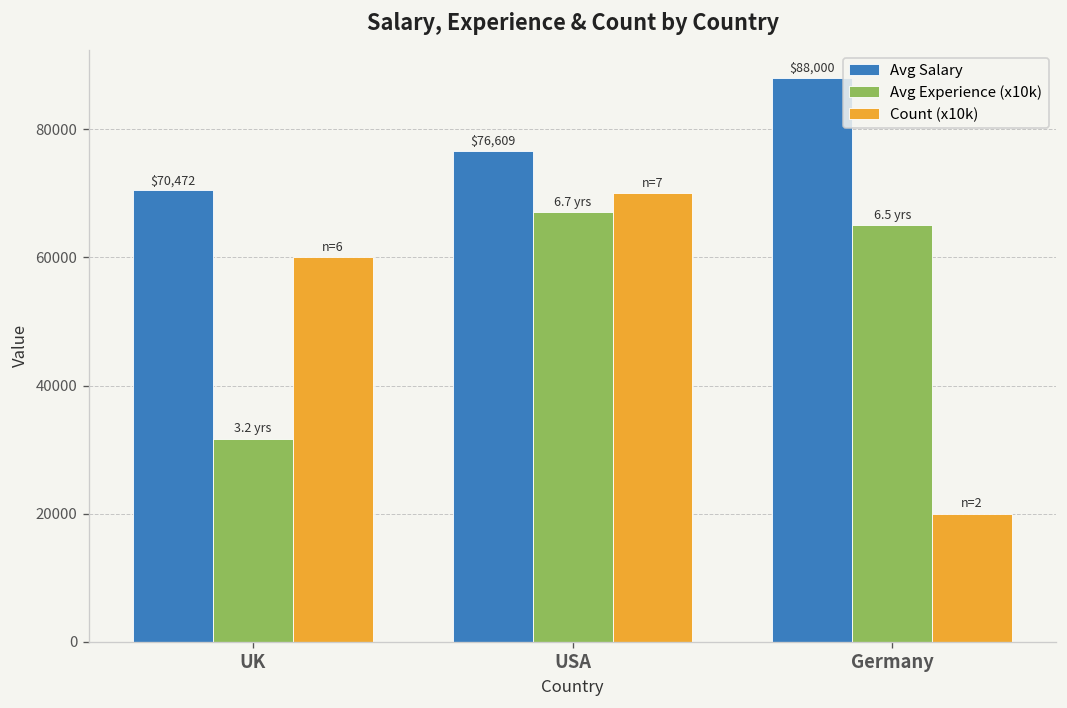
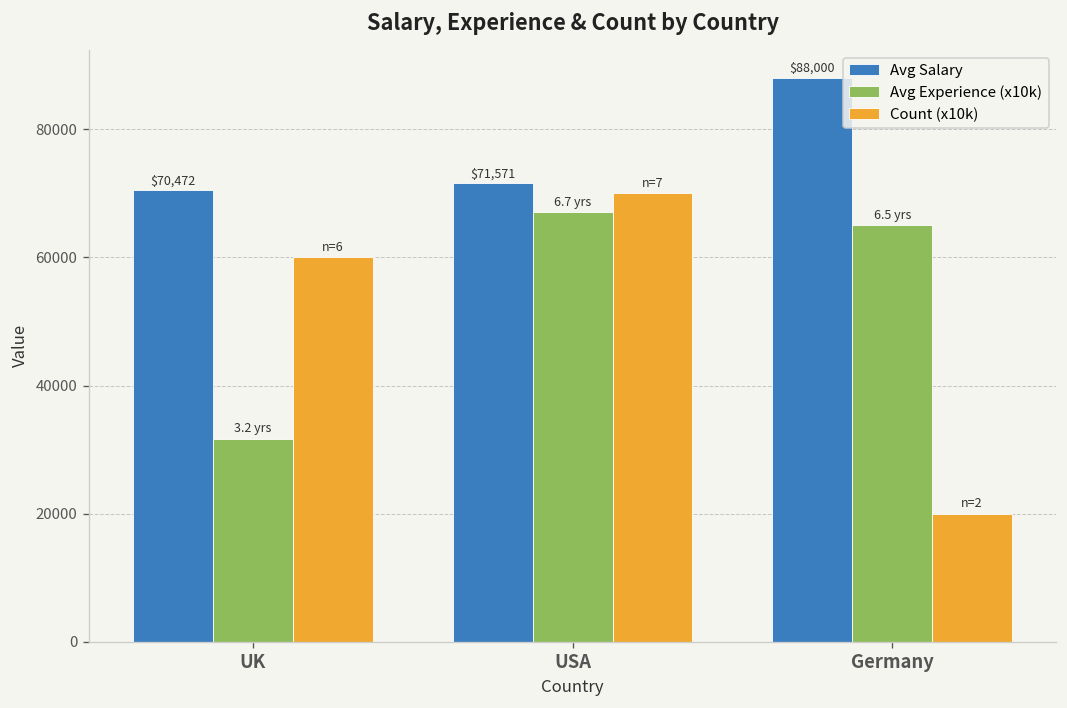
Avg Salary, USA: $76,609 -> $71,571
